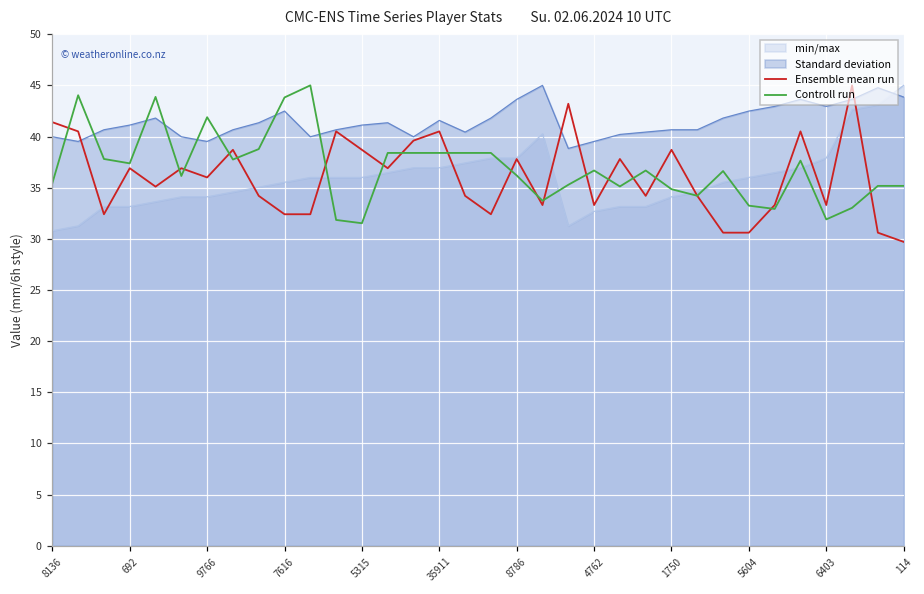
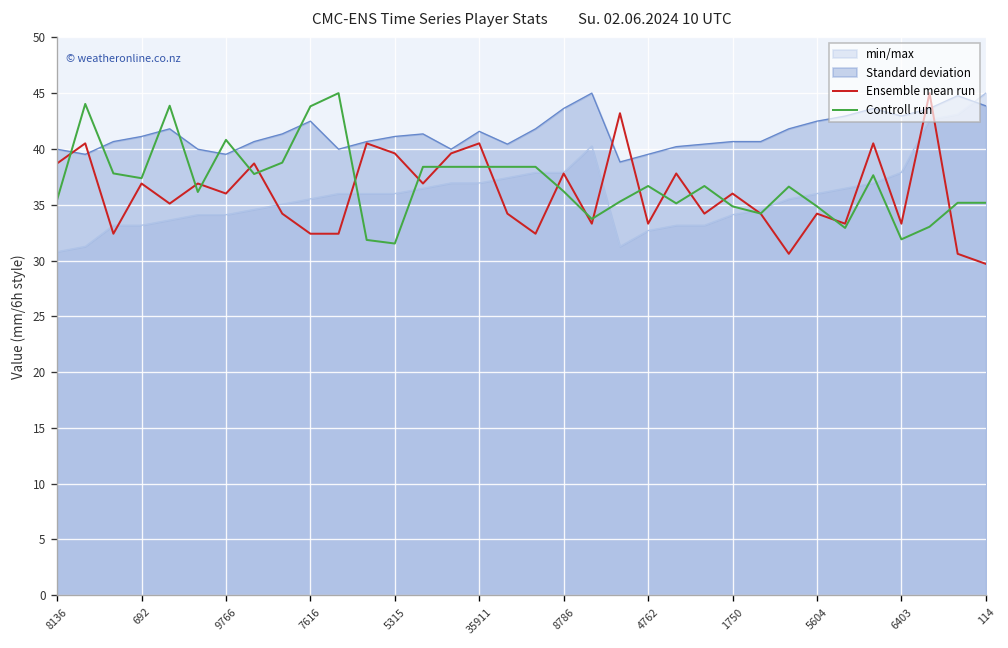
Ensemble mean run, 8136: 41 -> 39
Controll run, 9766: 42 -> 41
Ensemble mean run, 5315: 39 -> 40
Ensemble mean run, 1750: 39 -> 36
Ensemble mean run, 5604: 31 -> 34
Controll run, 5604: 33 -> 35
